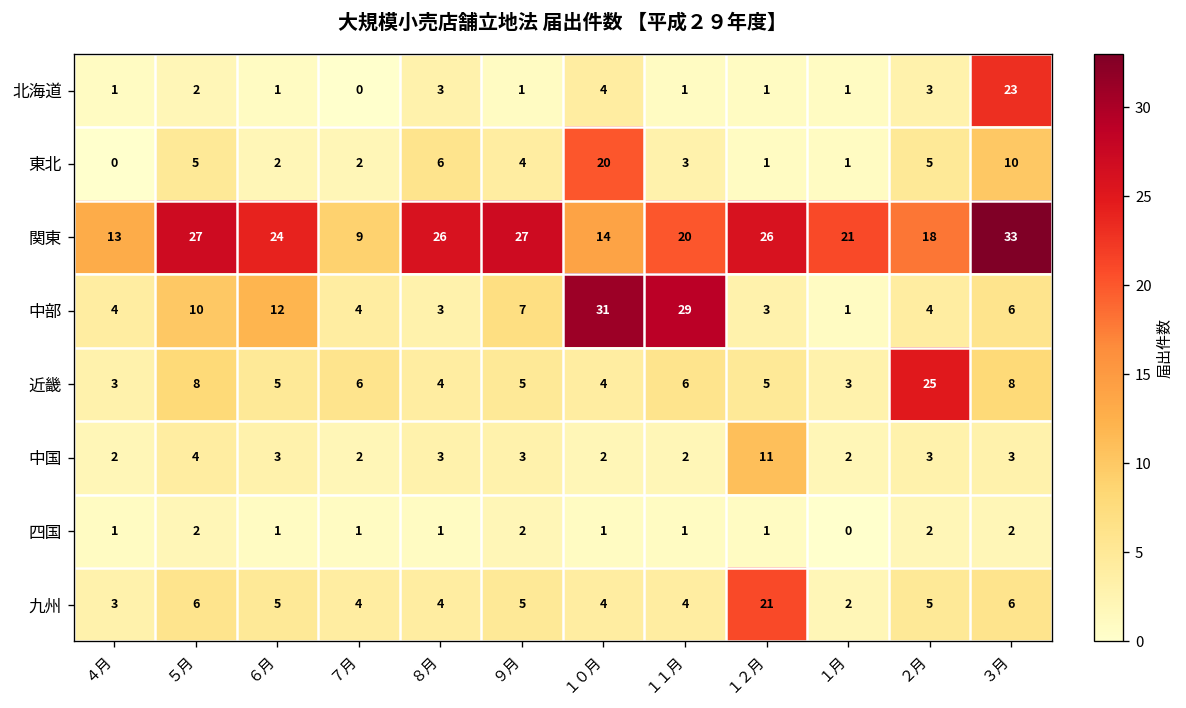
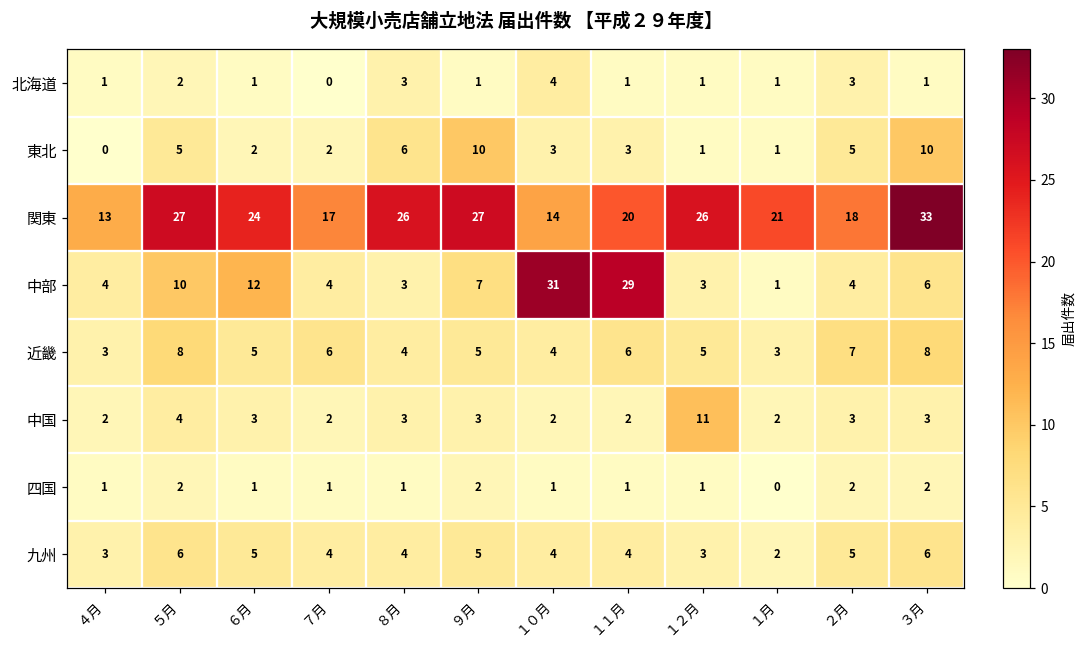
北海道, ３月: 23 -> 1
東北, ９月: 4 -> 10
東北, １０月: 20 -> 3
関東, ７月: 9 -> 17
近畿, ２月: 25 -> 7
九州, １２月: 21 -> 3
